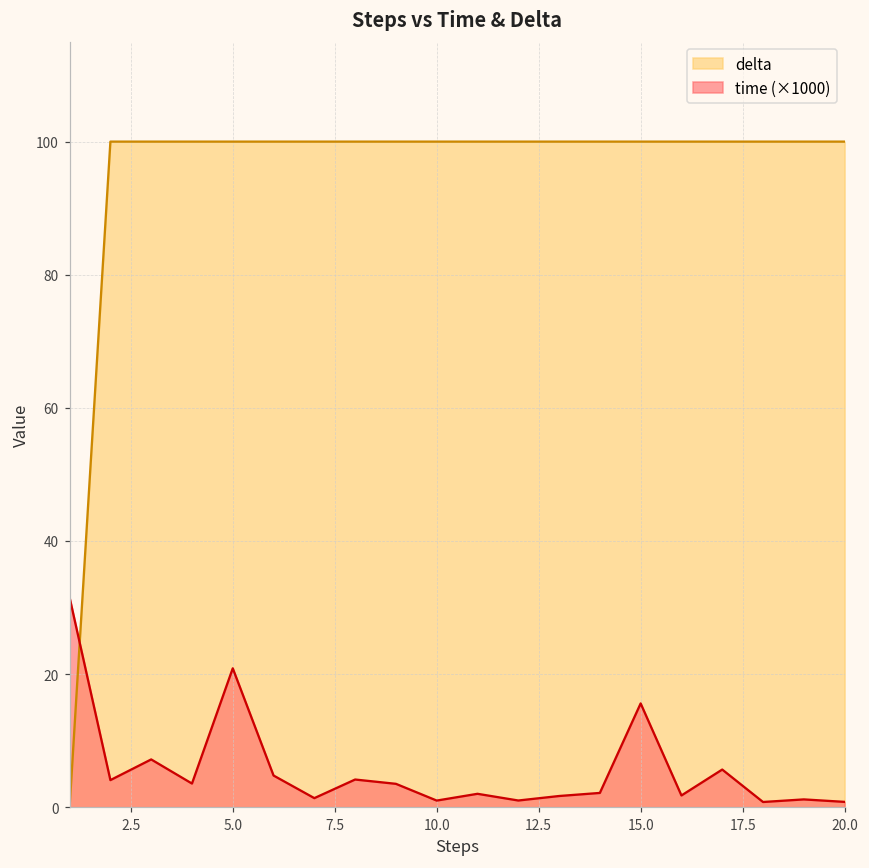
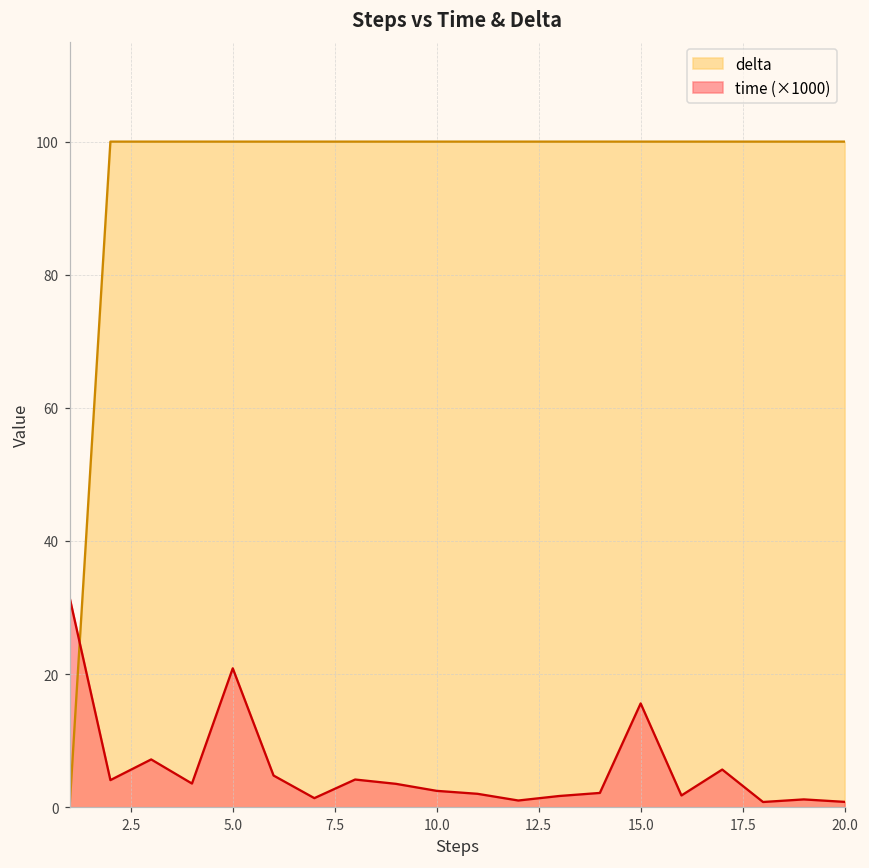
time (×1000), 10.0: 1 -> 2
